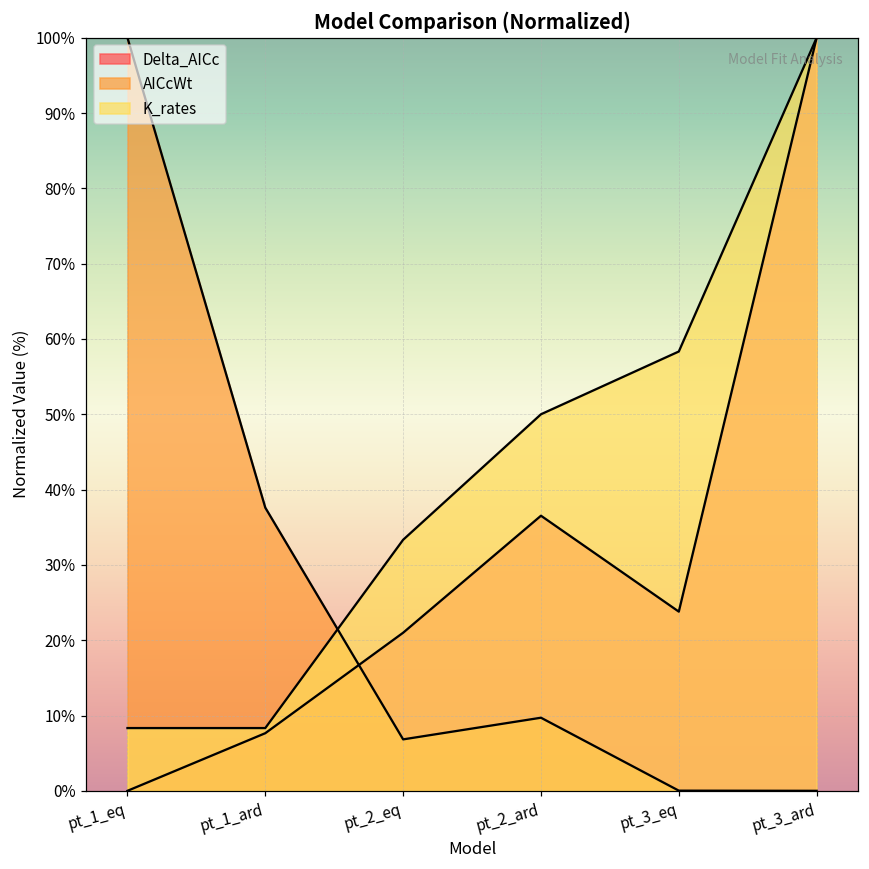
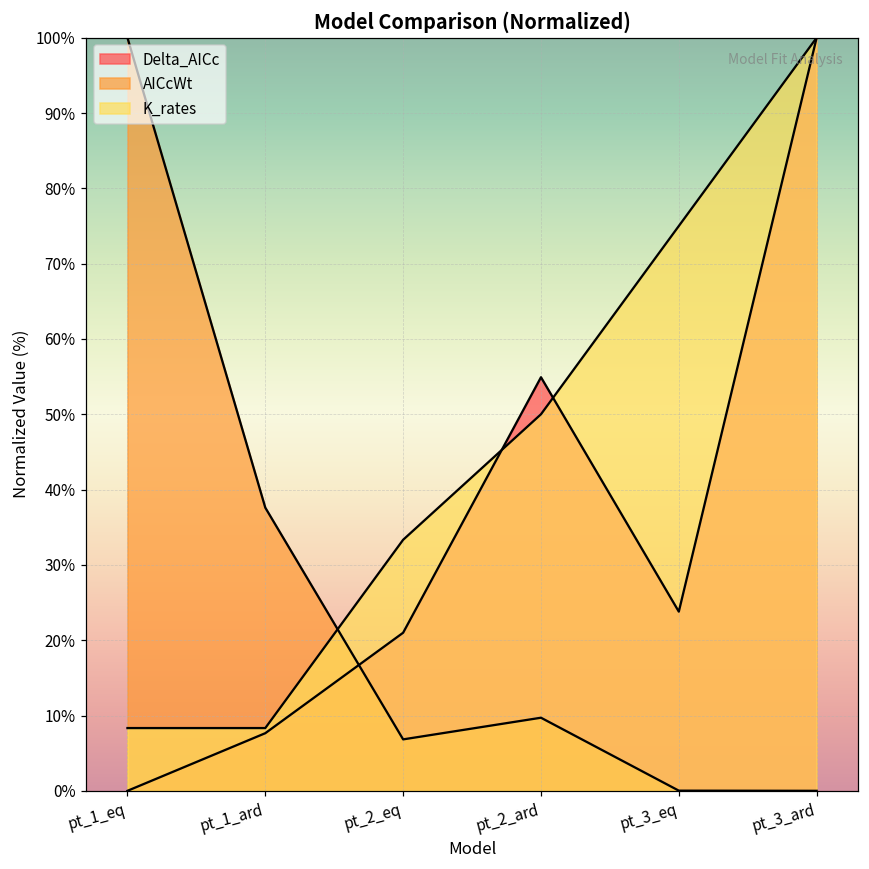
Delta_AICc, pt_2_ard: 37% -> 55%
K_rates, pt_3_eq: 58% -> 75%
